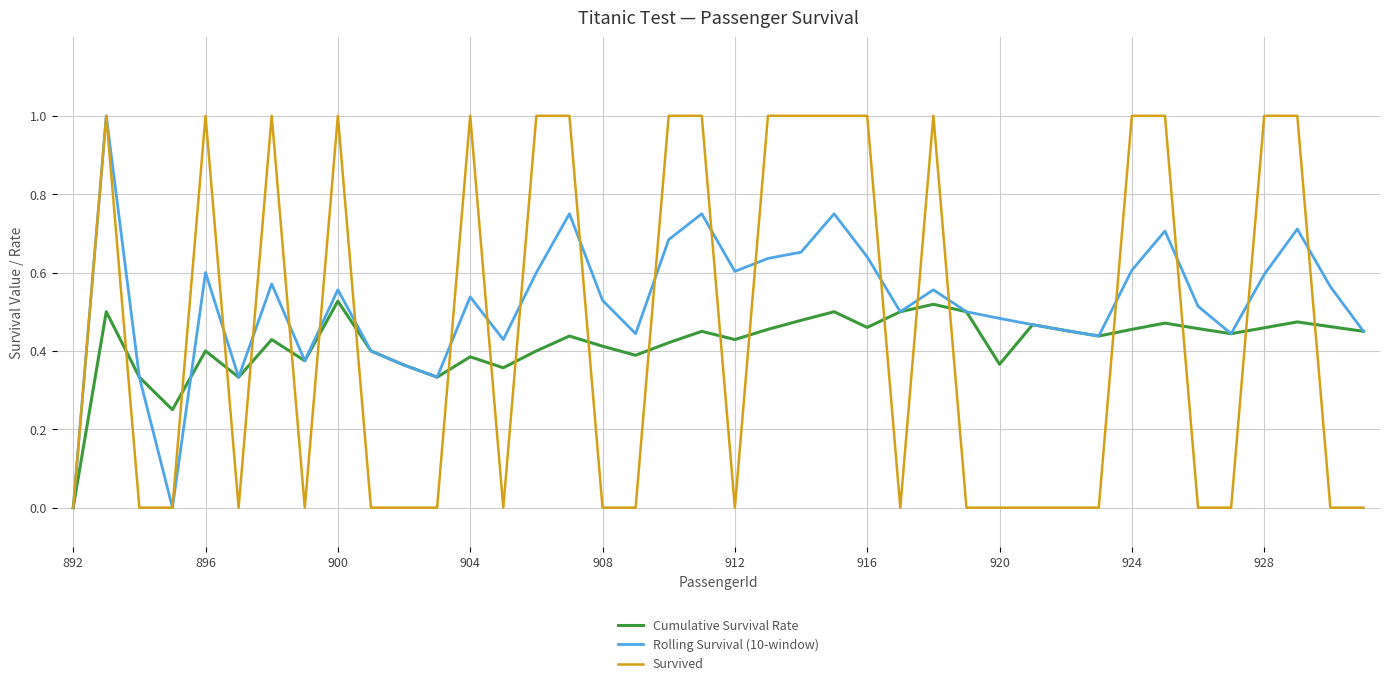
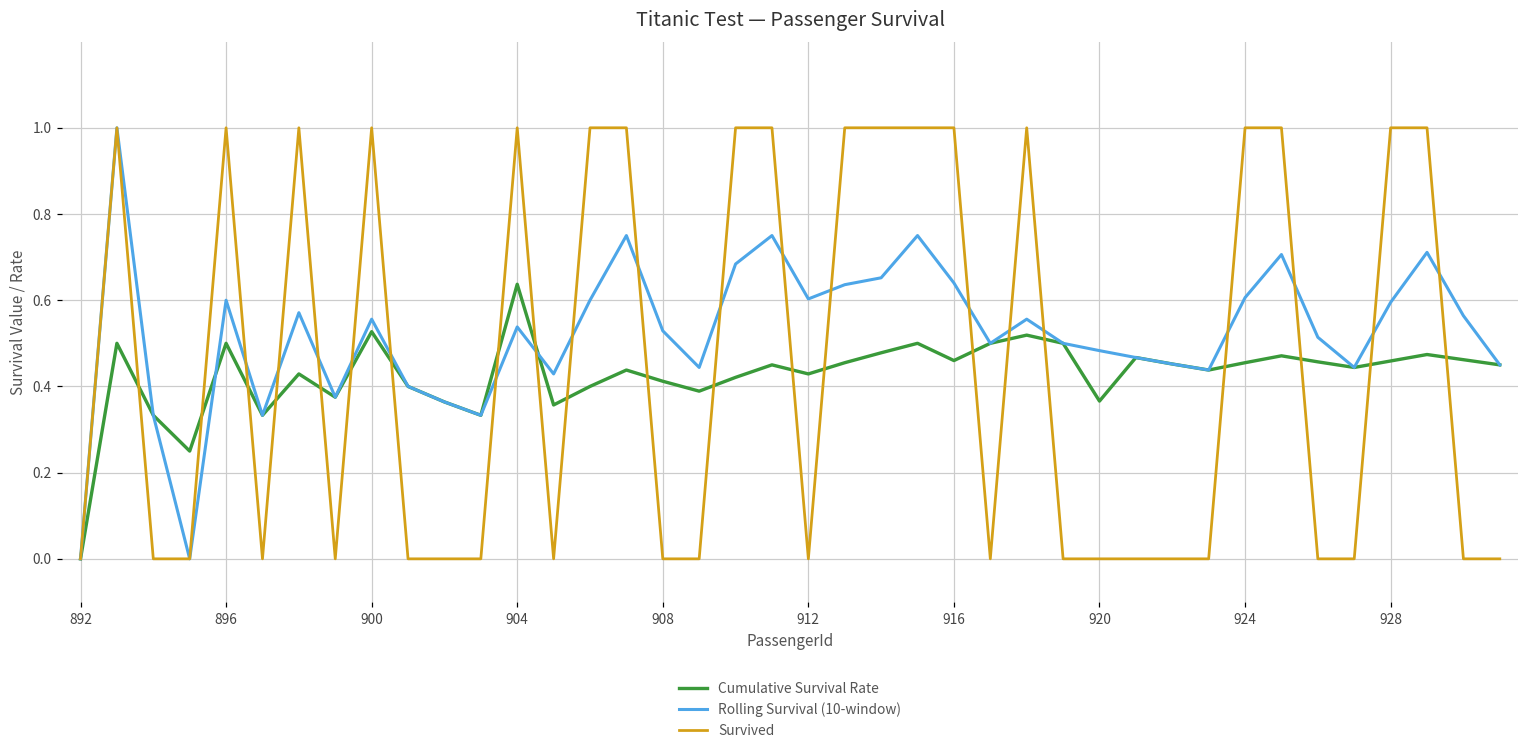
Cumulative Survival Rate, 896: 0.4 -> 0.5
Cumulative Survival Rate, 904: 0.39 -> 0.64
